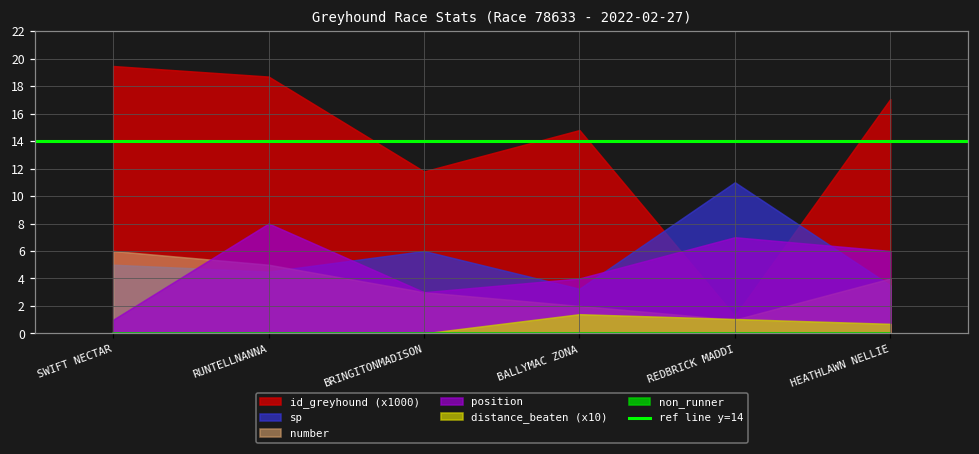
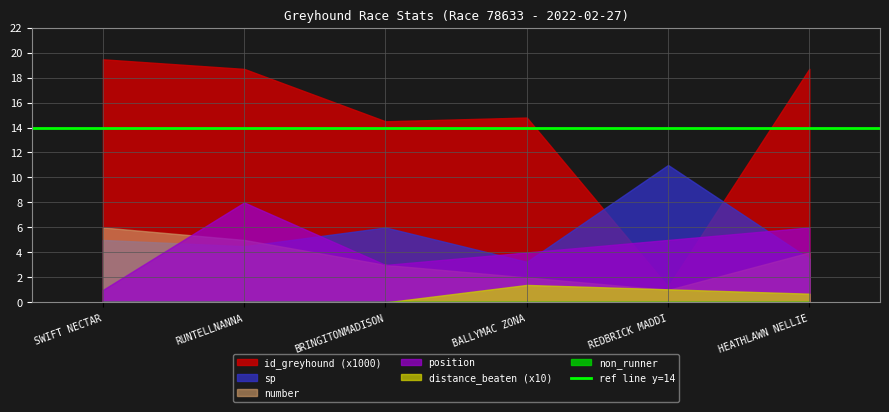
id_greyhound (x1000), BRINGITONMADISON: 11.8 -> 14.5
position, REDBRICK MADDI: 7 -> 5
id_greyhound (x1000), HEATHLAWN NELLIE: 17.1 -> 18.7
